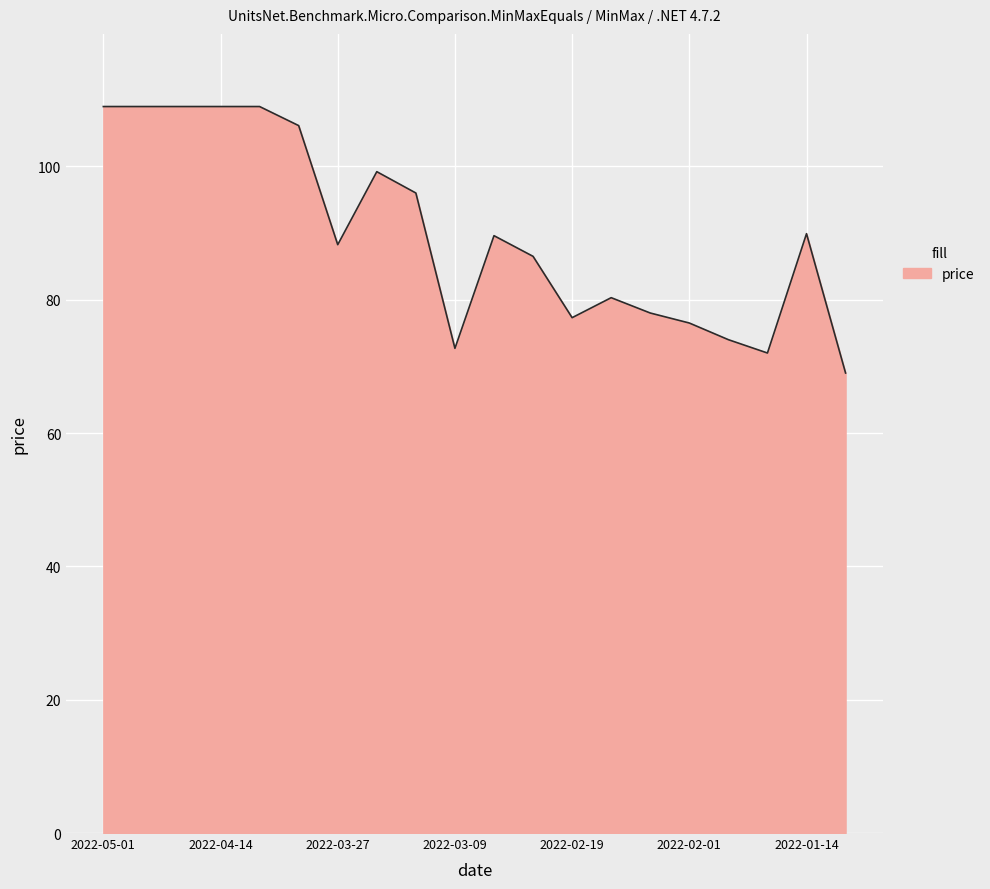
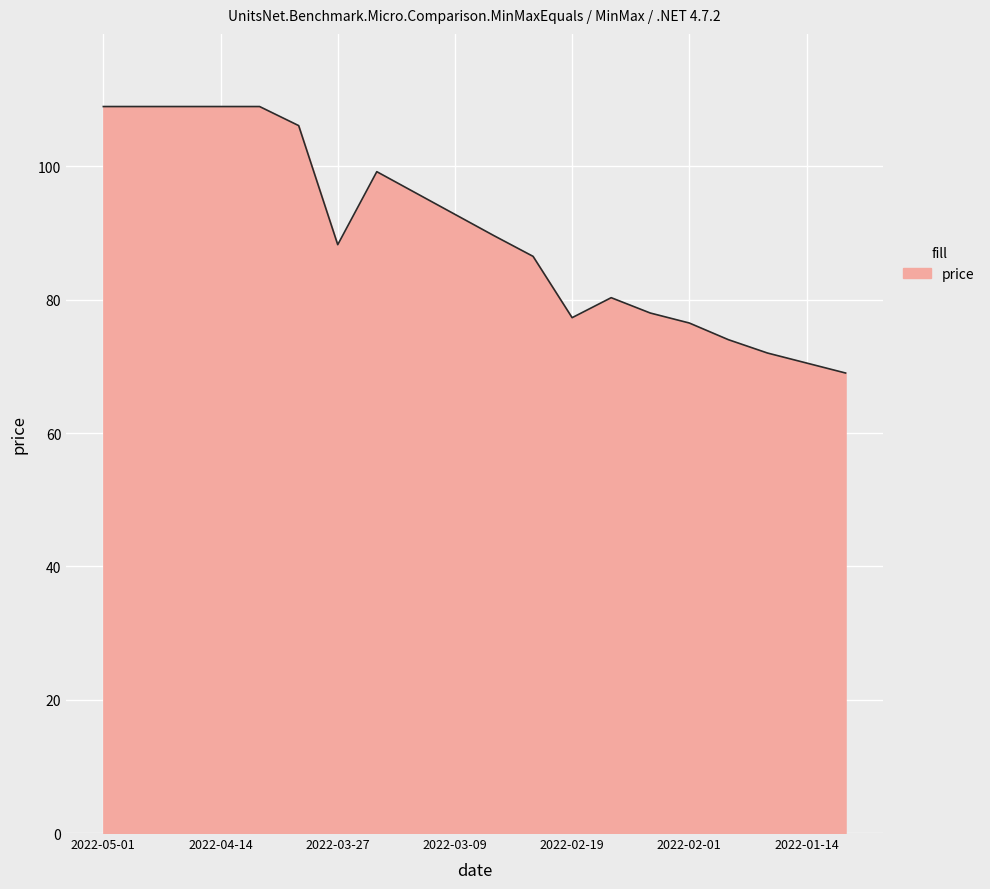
2022-03-09: 73 -> 93
2022-01-14: 90 -> 71
